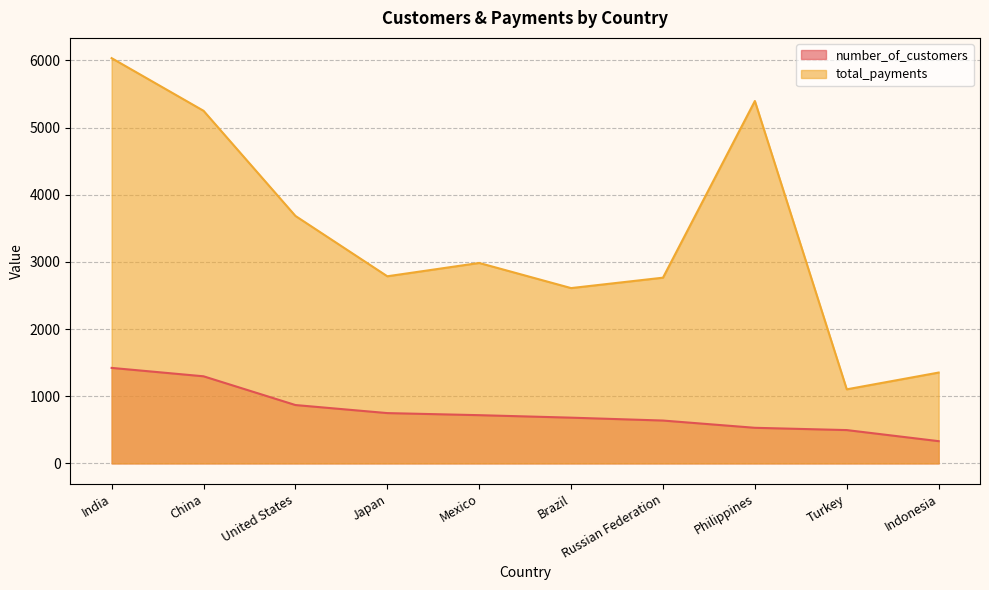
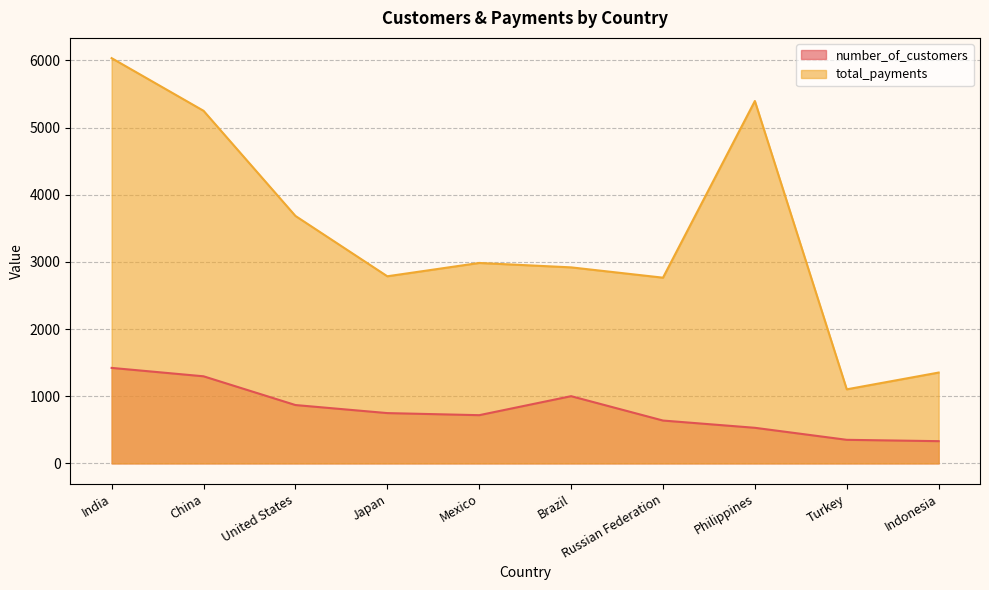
number_of_customers, Brazil: 700 -> 1000
total_payments, Brazil: 2600 -> 2900
number_of_customers, Turkey: 500 -> 400
